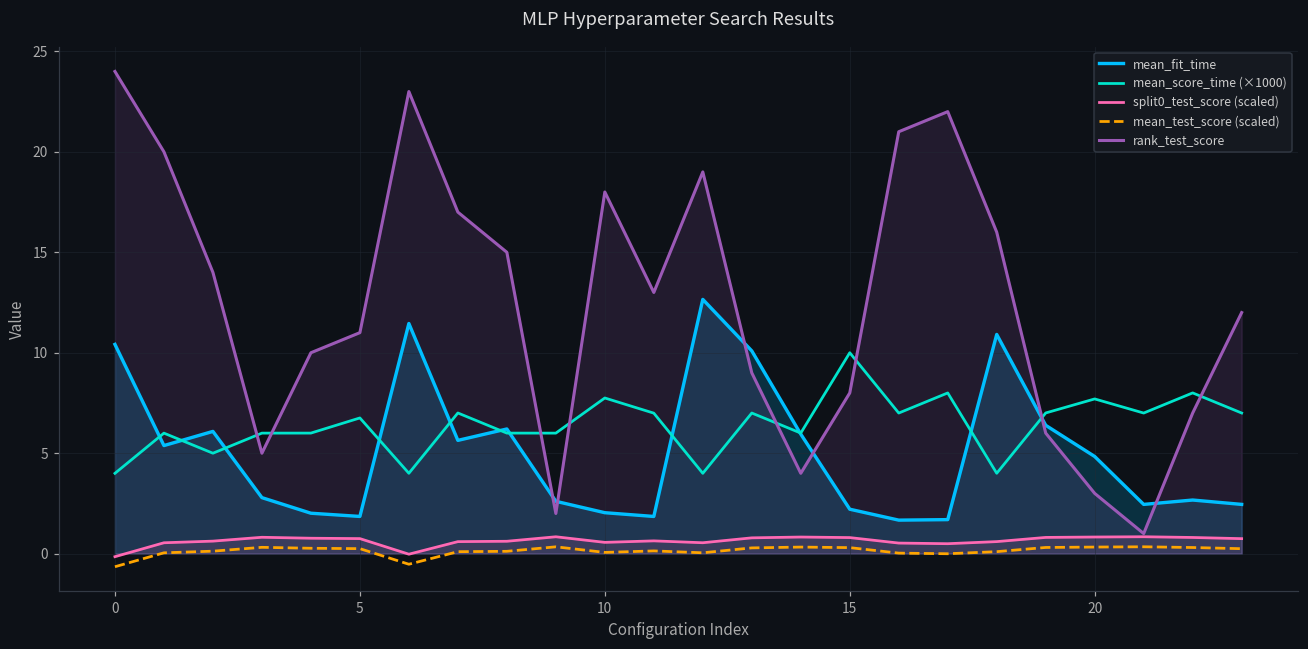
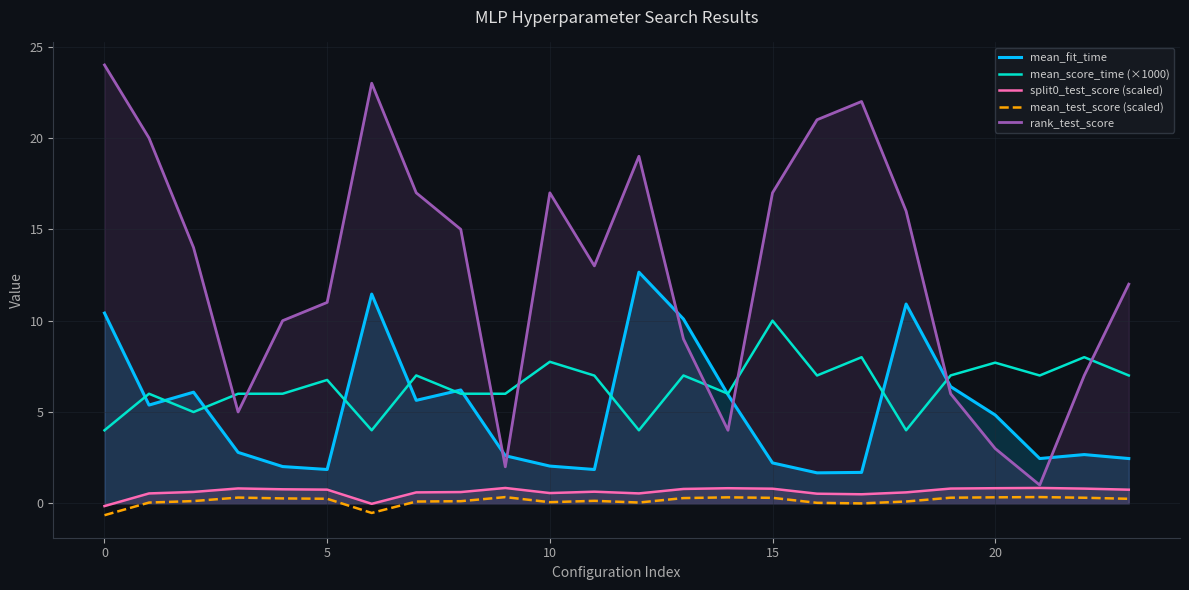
rank_test_score, 10: 18 -> 17
rank_test_score, 15: 8 -> 17
